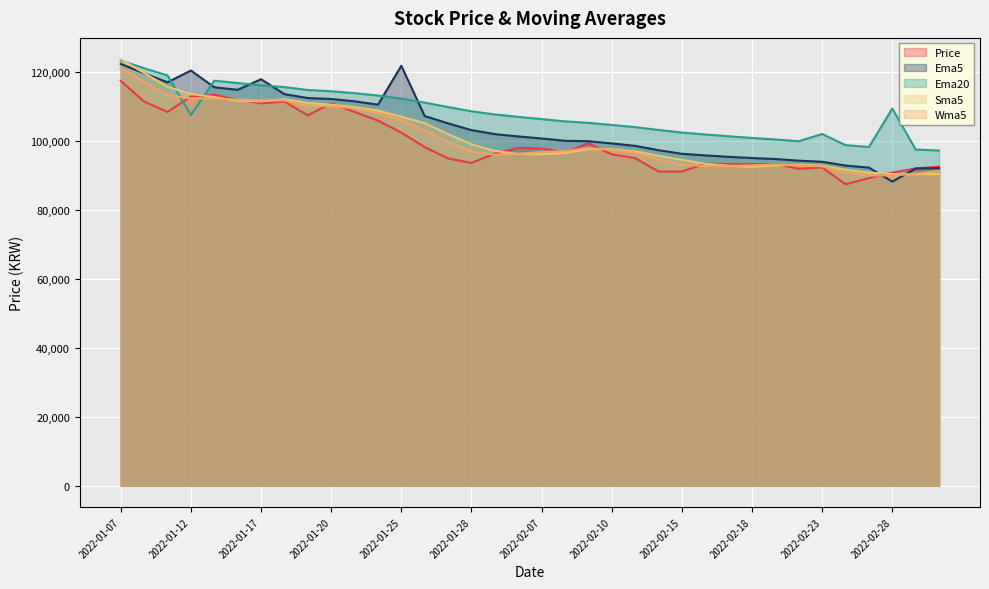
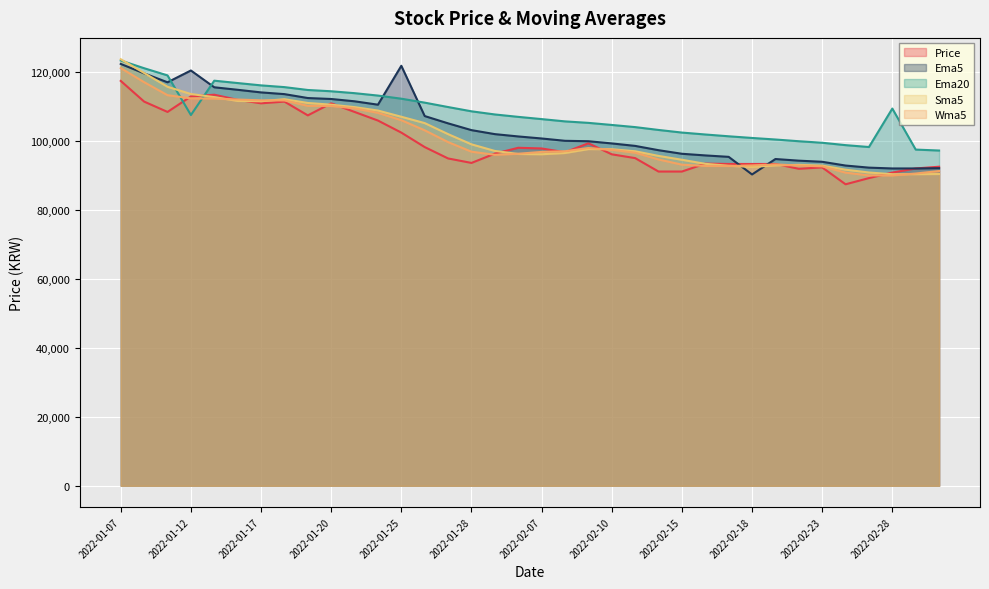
Ema5, 2022-01-17: 118,000 -> 114,000
Ema5, 2022-02-18: 95,000 -> 90,000
Ema20, 2022-02-23: 102,000 -> 100,000
Ema5, 2022-02-28: 88,000 -> 92,000
